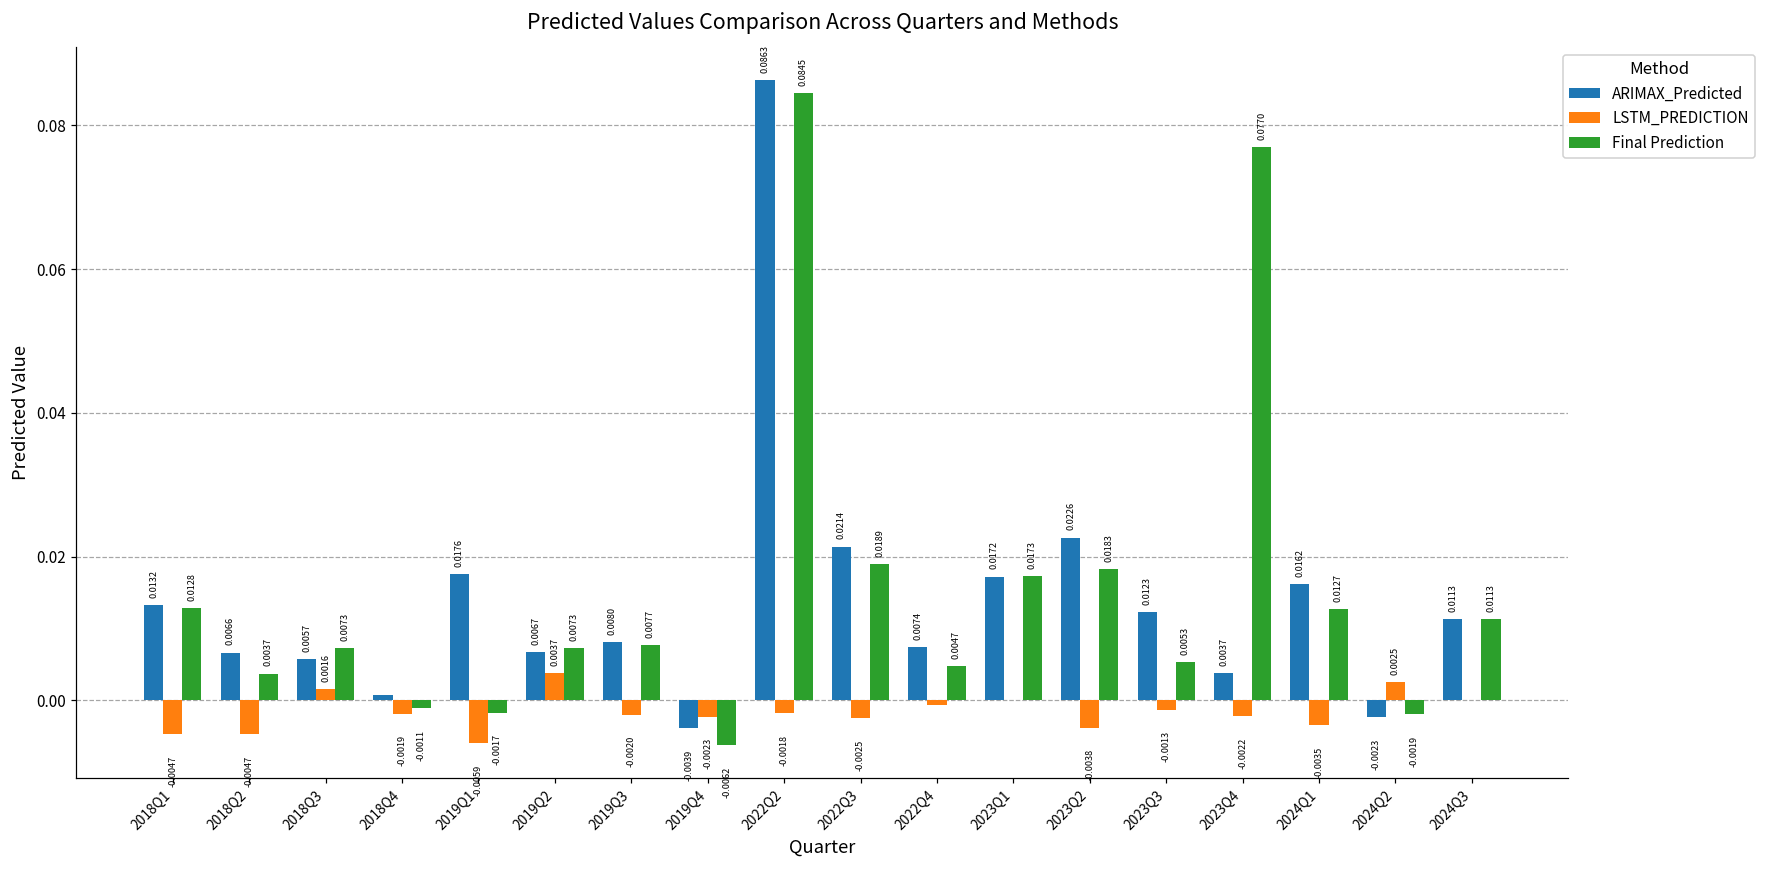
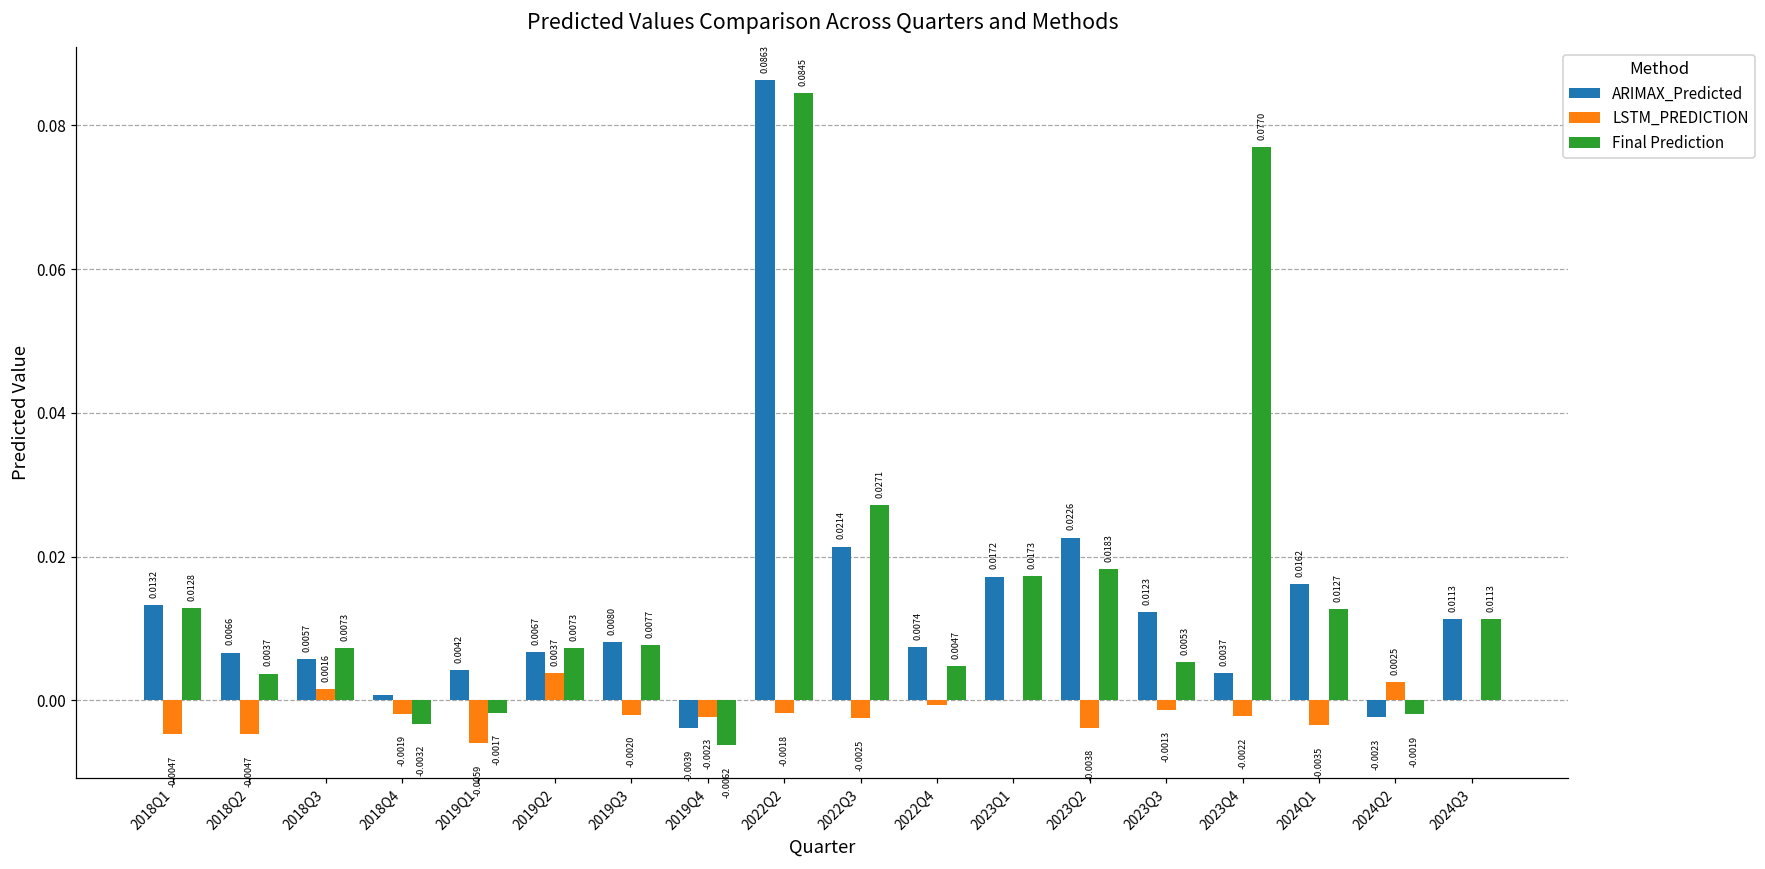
Final Prediction, 2018Q4: -0.0011 -> -0.0032
ARIMAX_Predicted, 2019Q1: 0.0176 -> 0.0042
Final Prediction, 2022Q3: 0.0189 -> 0.0271
